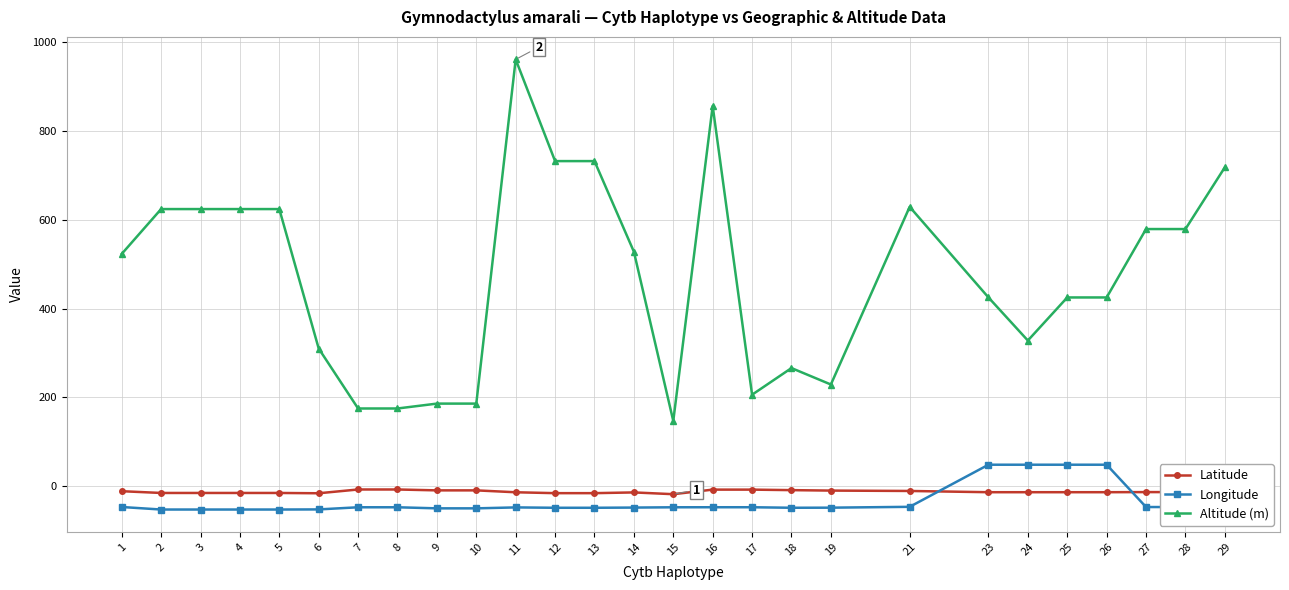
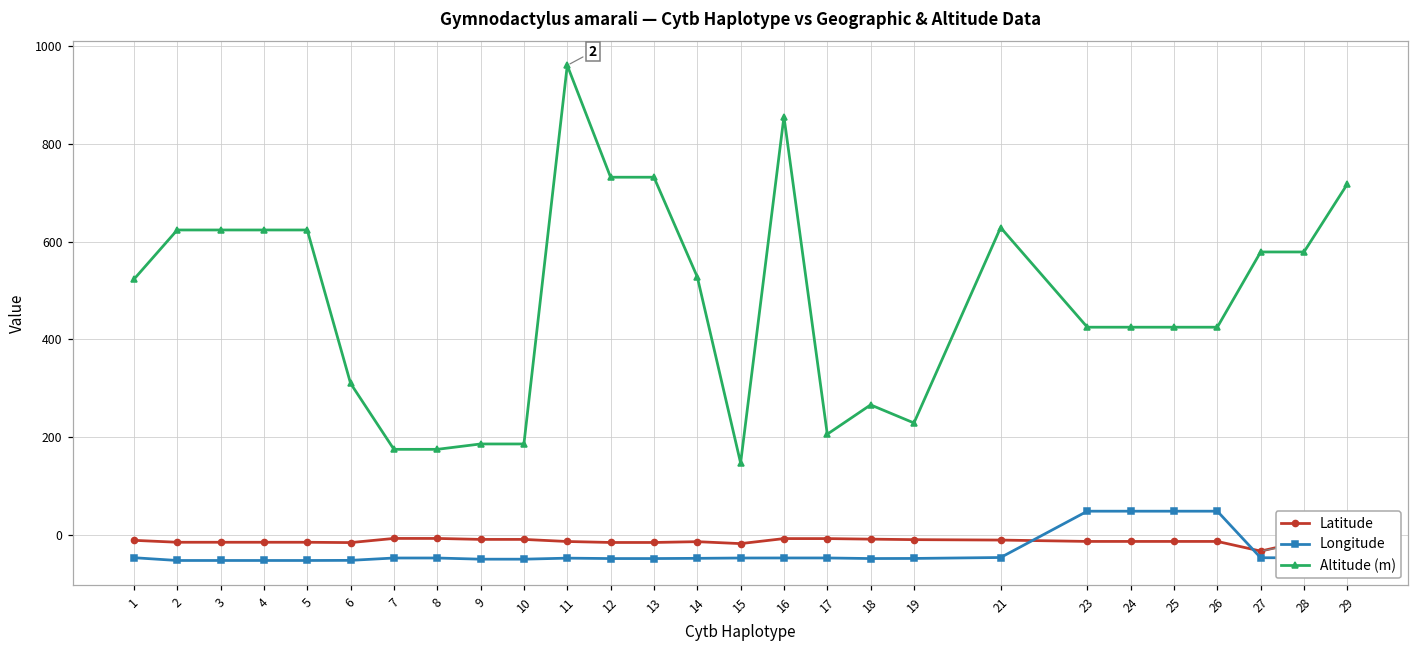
Altitude (m), 24: 330 -> 430
Latitude, 27: -10 -> -30
